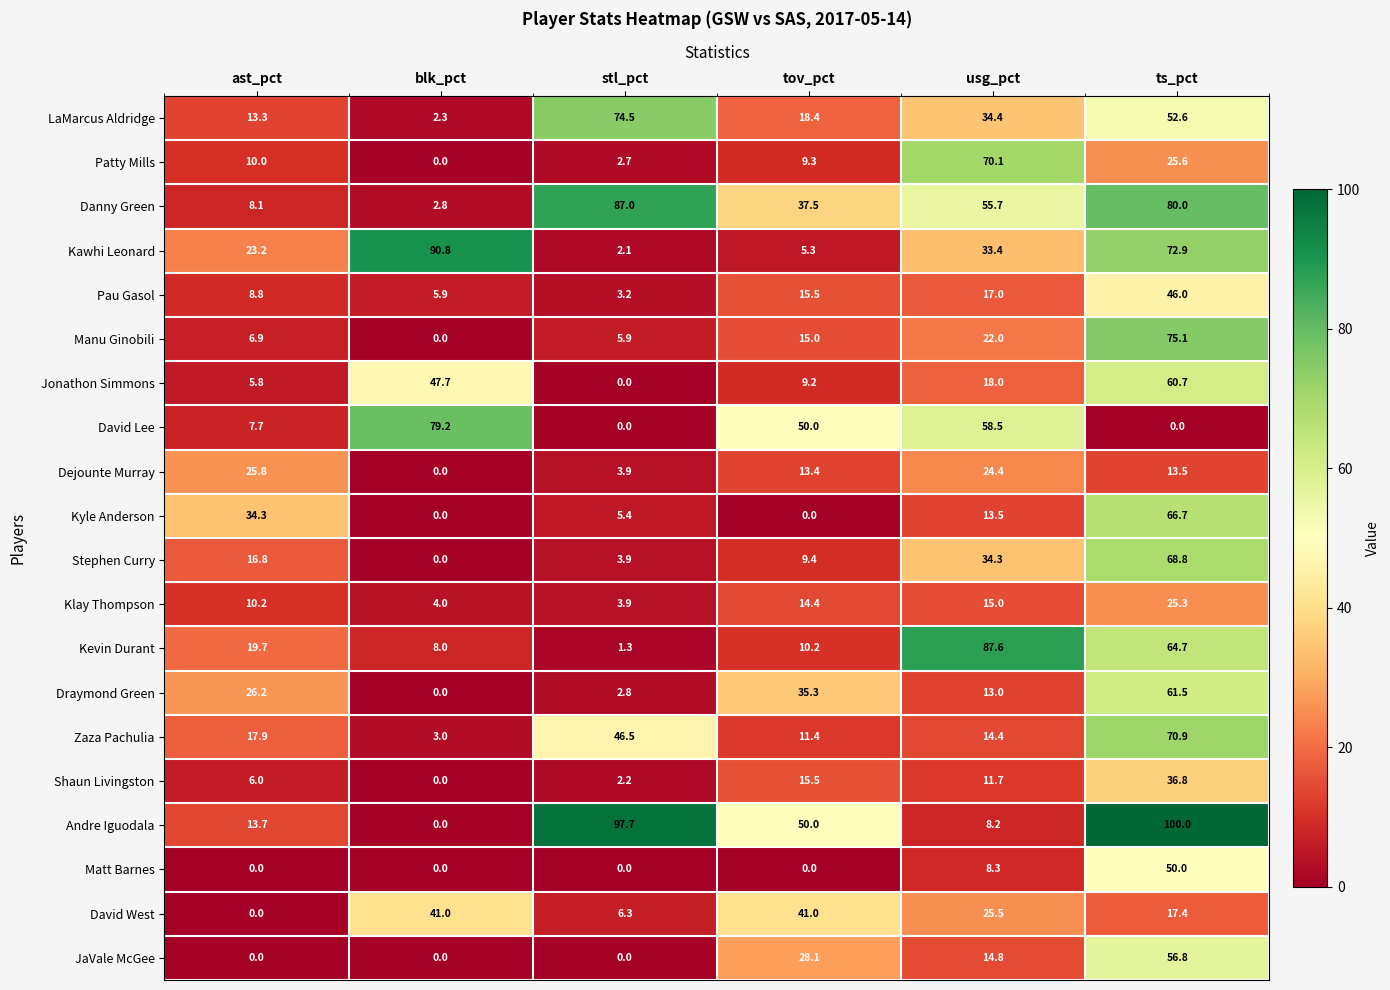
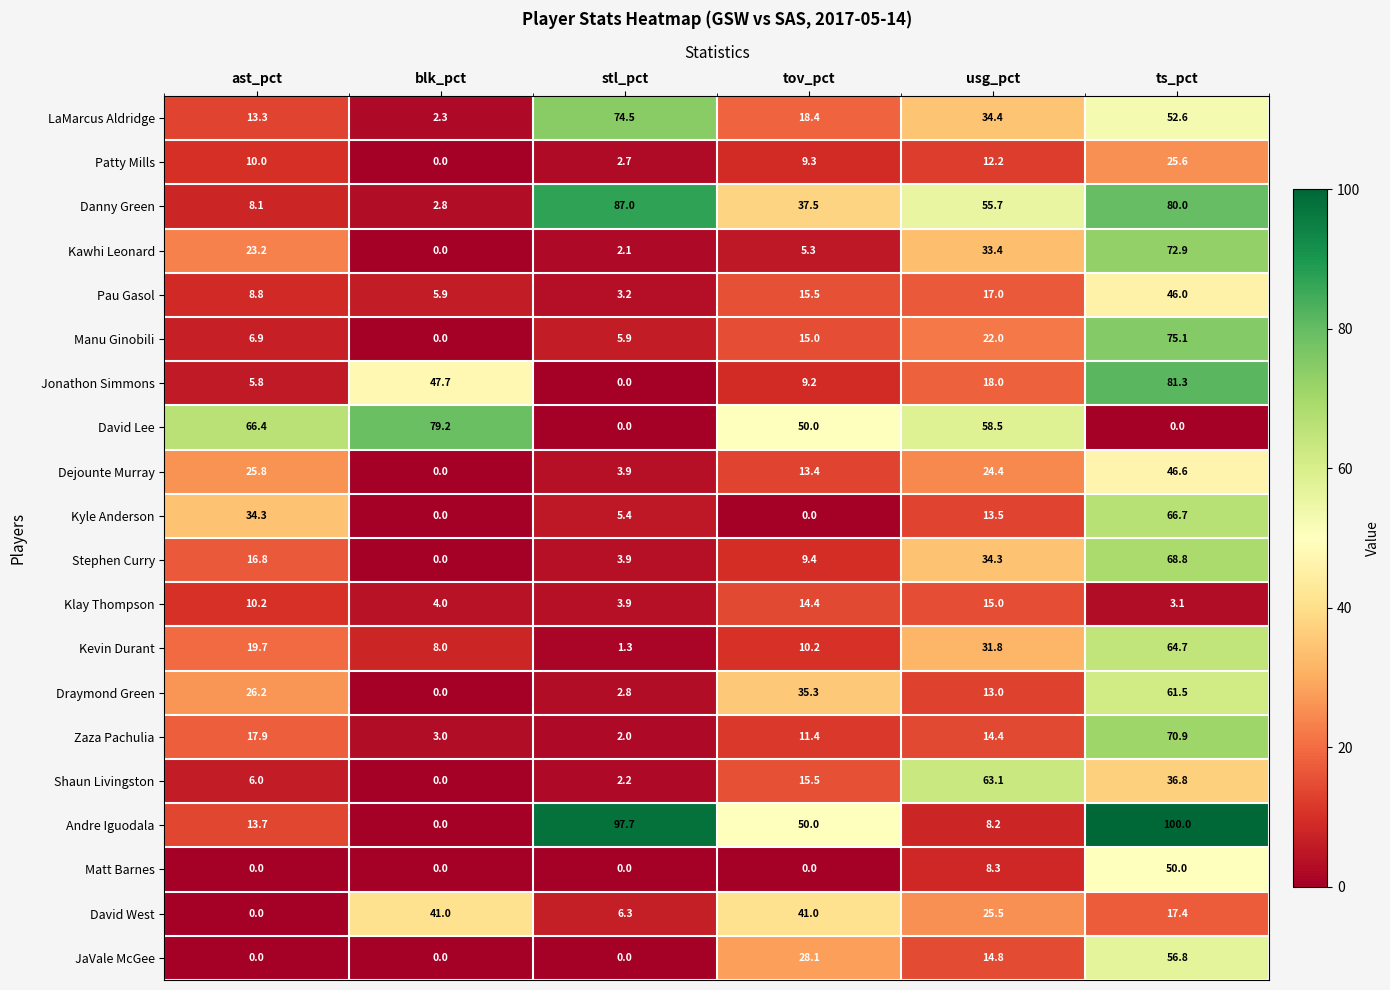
Patty Mills, usg_pct: 70.1 -> 12.2
Kawhi Leonard, blk_pct: 90.8 -> 0.0
Jonathon Simmons, ts_pct: 60.7 -> 81.3
David Lee, ast_pct: 7.7 -> 66.4
Dejounte Murray, ts_pct: 13.5 -> 46.6
Klay Thompson, ts_pct: 25.3 -> 3.1
Kevin Durant, usg_pct: 87.6 -> 31.8
Zaza Pachulia, stl_pct: 46.5 -> 2.0
Shaun Livingston, usg_pct: 11.7 -> 63.1
